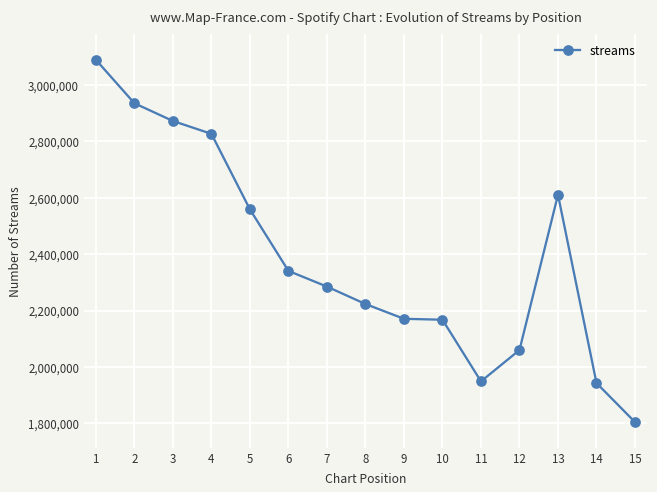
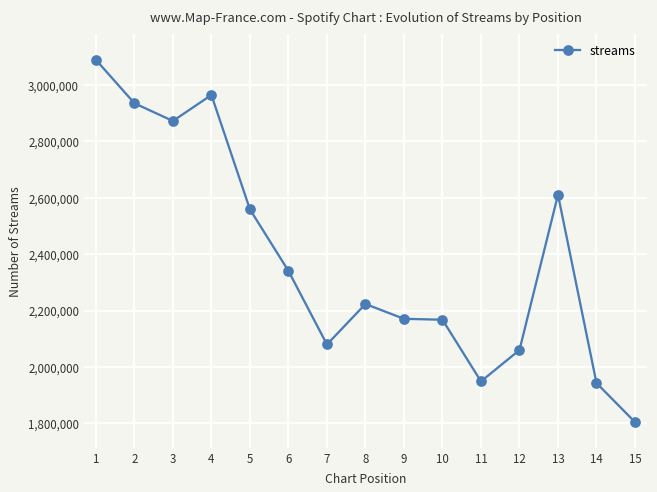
4: 2,830,000 -> 2,960,000
7: 2,280,000 -> 2,080,000
